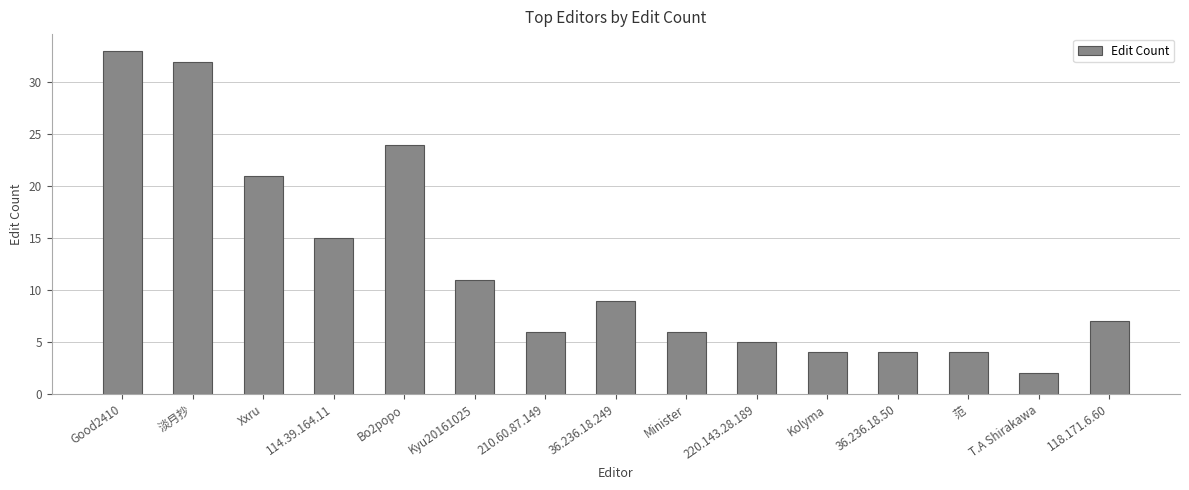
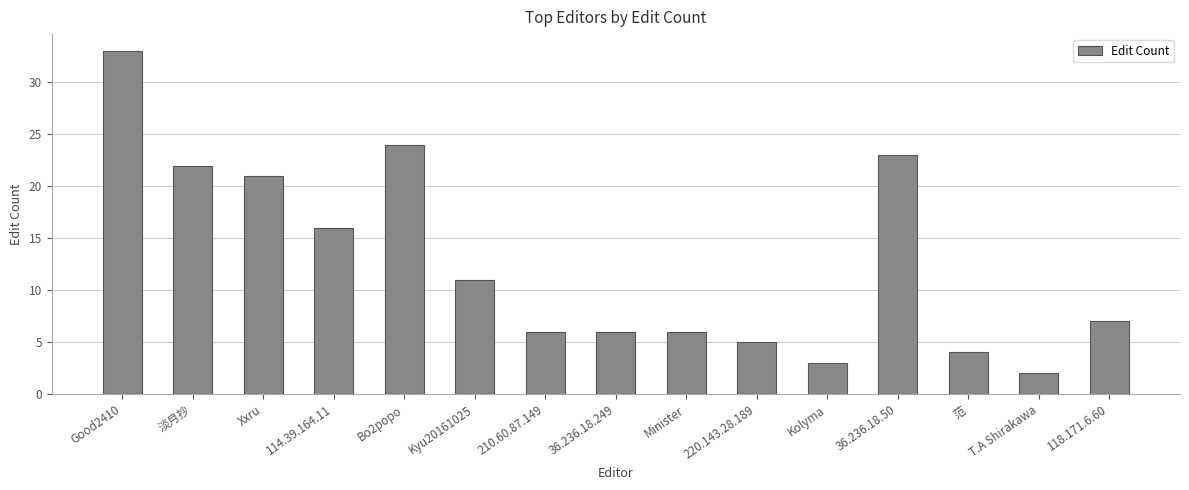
淡月抄: 32 -> 22
114.39.164.11: 15 -> 16
36.236.18.249: 9 -> 6
Kolyma: 4 -> 3
36.236.18.50: 4 -> 23
